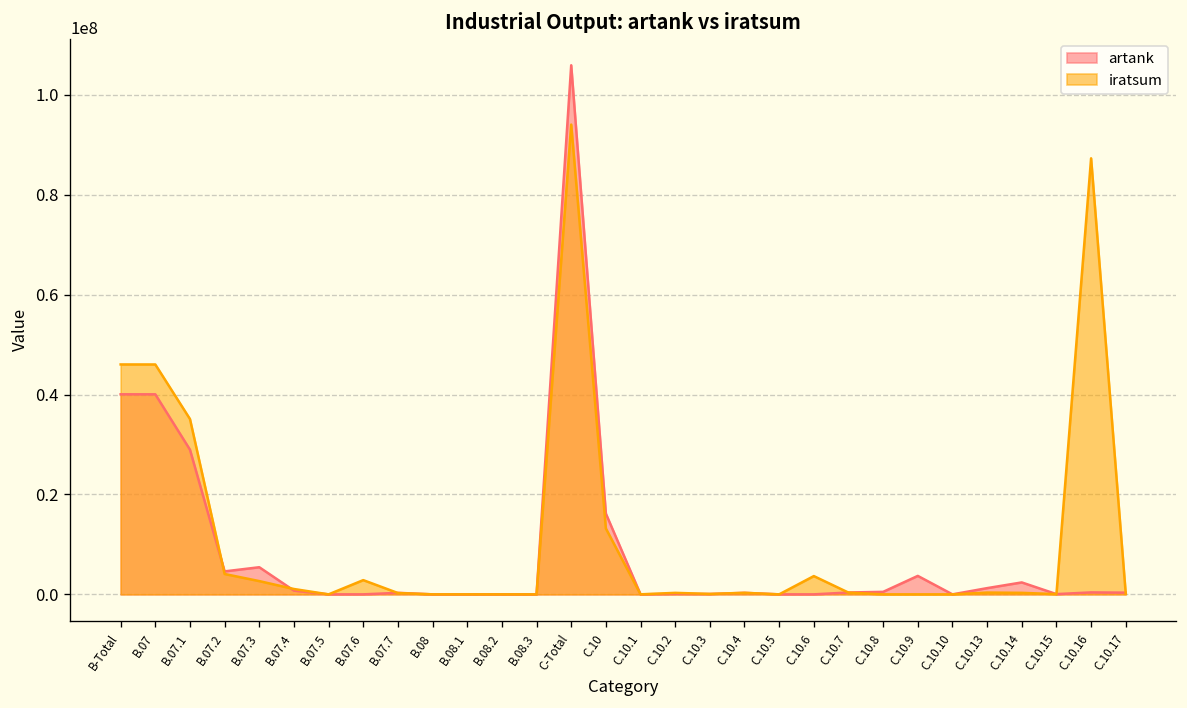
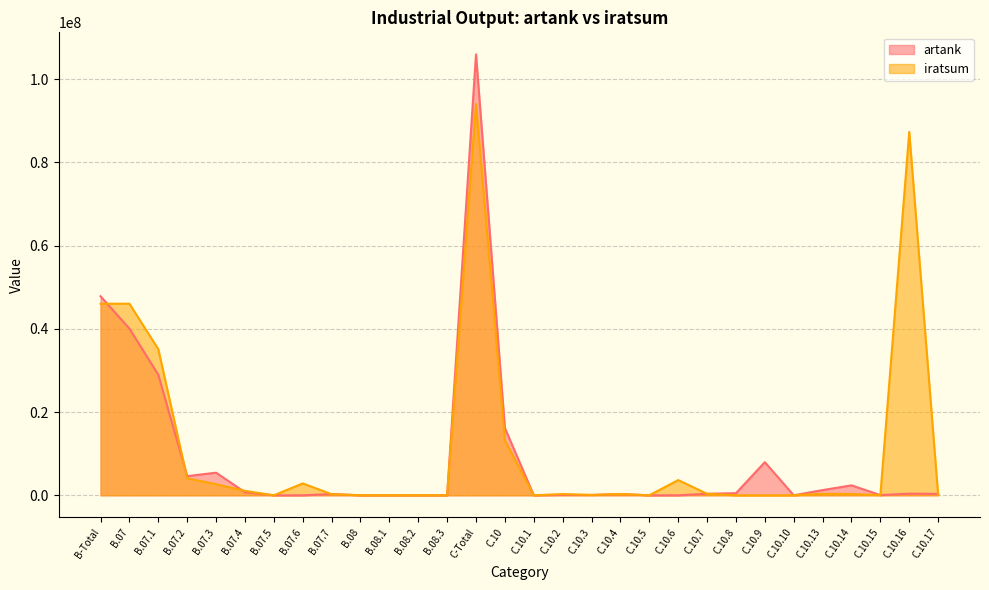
artank, B-Total: 40000000 -> 48000000
artank, C.10.9: 4000000 -> 8000000
